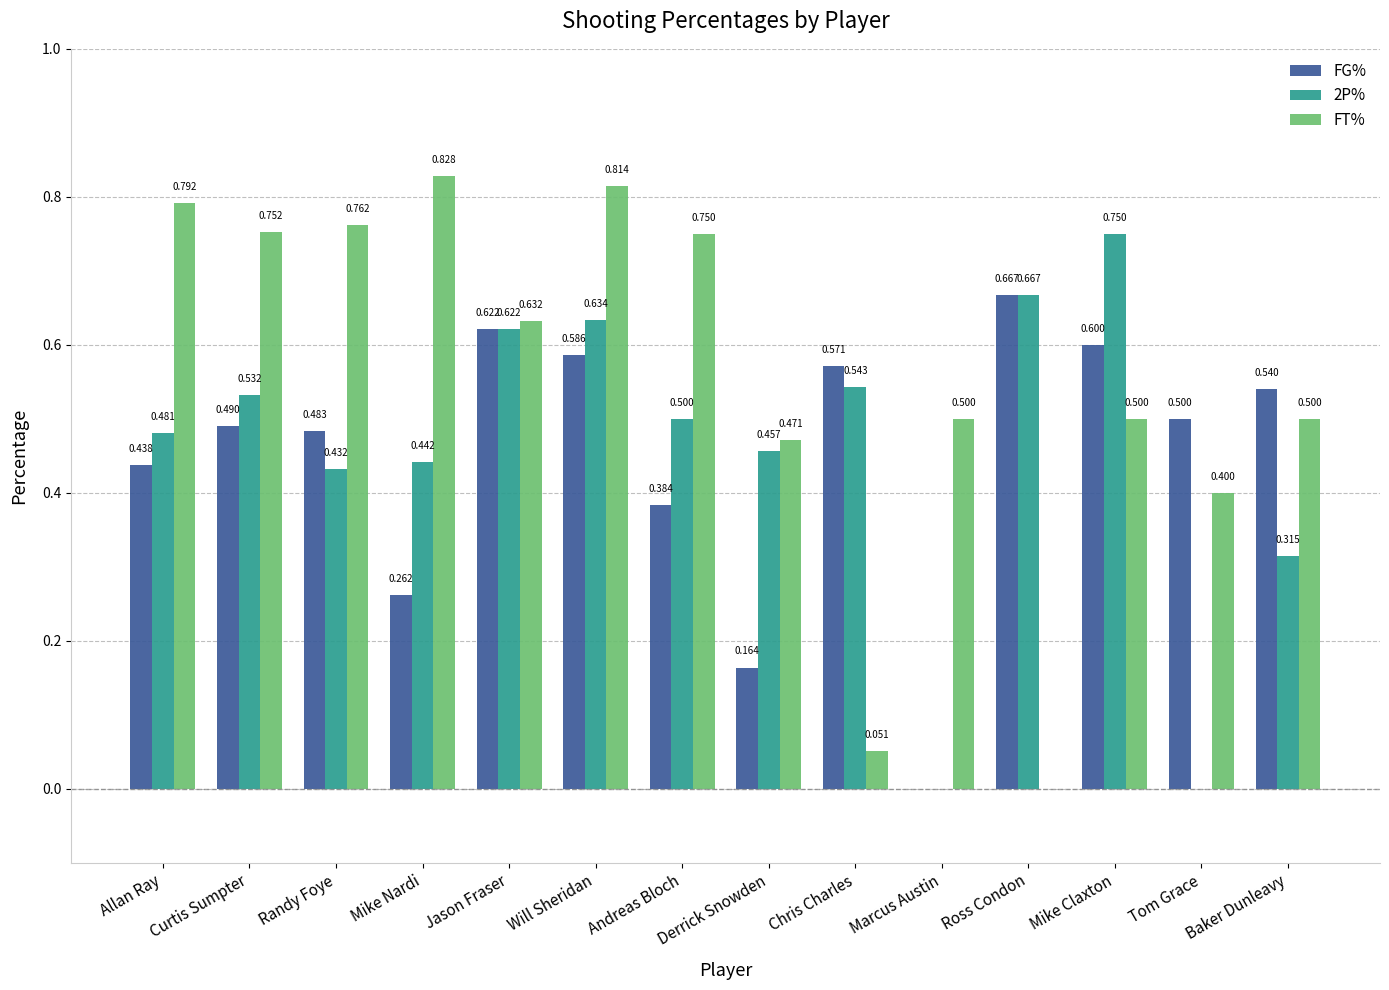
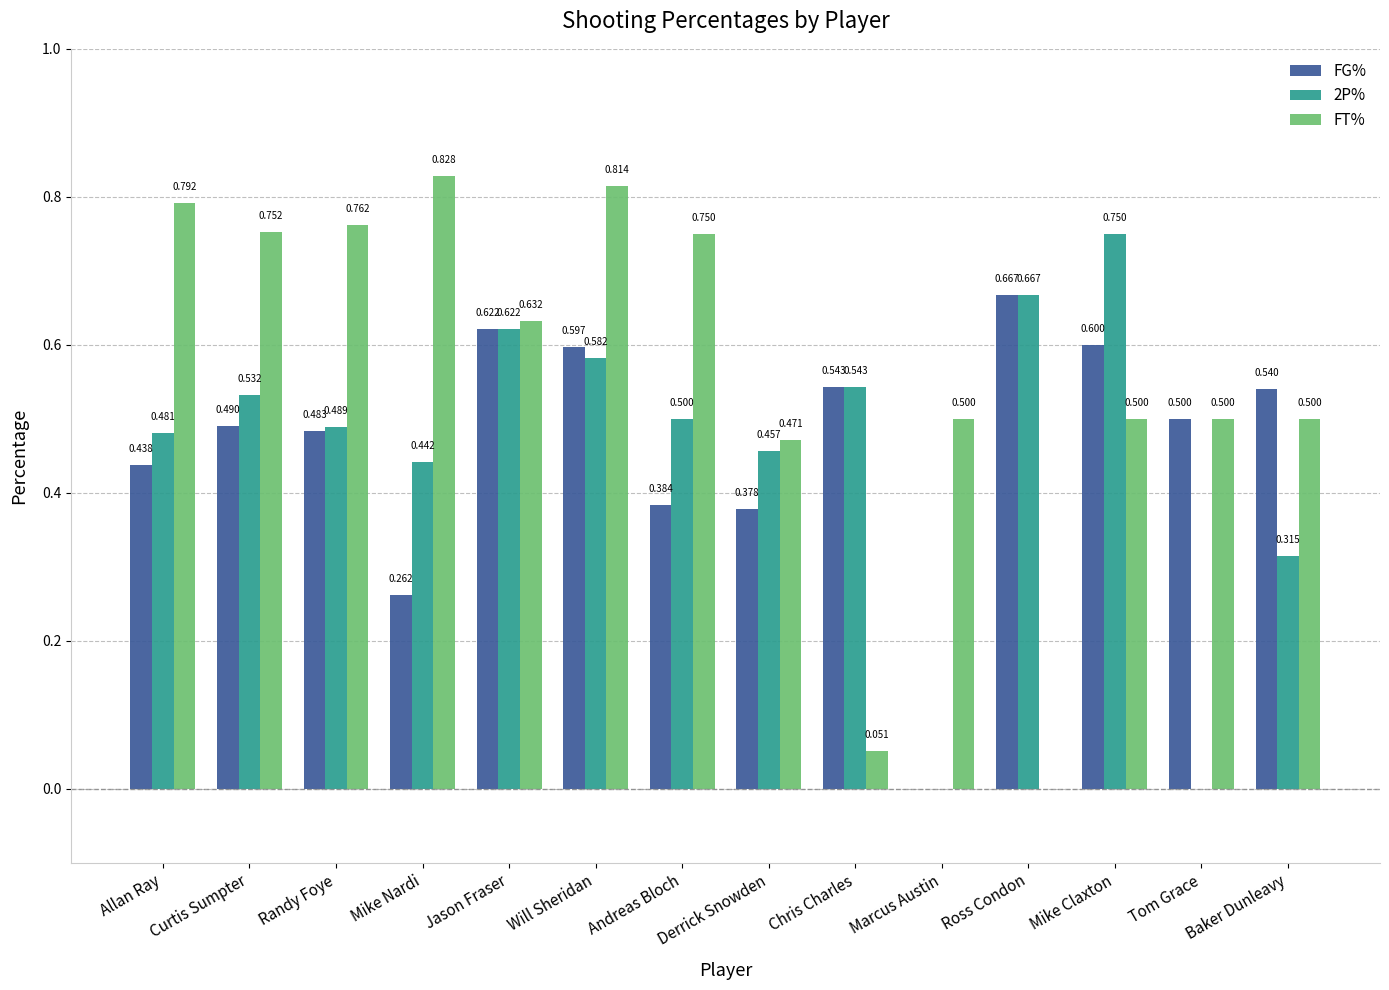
2P%, Randy Foye: 0.432 -> 0.489
FG%, Will Sheridan: 0.586 -> 0.597
2P%, Will Sheridan: 0.634 -> 0.582
FG%, Derrick Snowden: 0.164 -> 0.378
FG%, Chris Charles: 0.571 -> 0.543
FT%, Tom Grace: 0.400 -> 0.500
